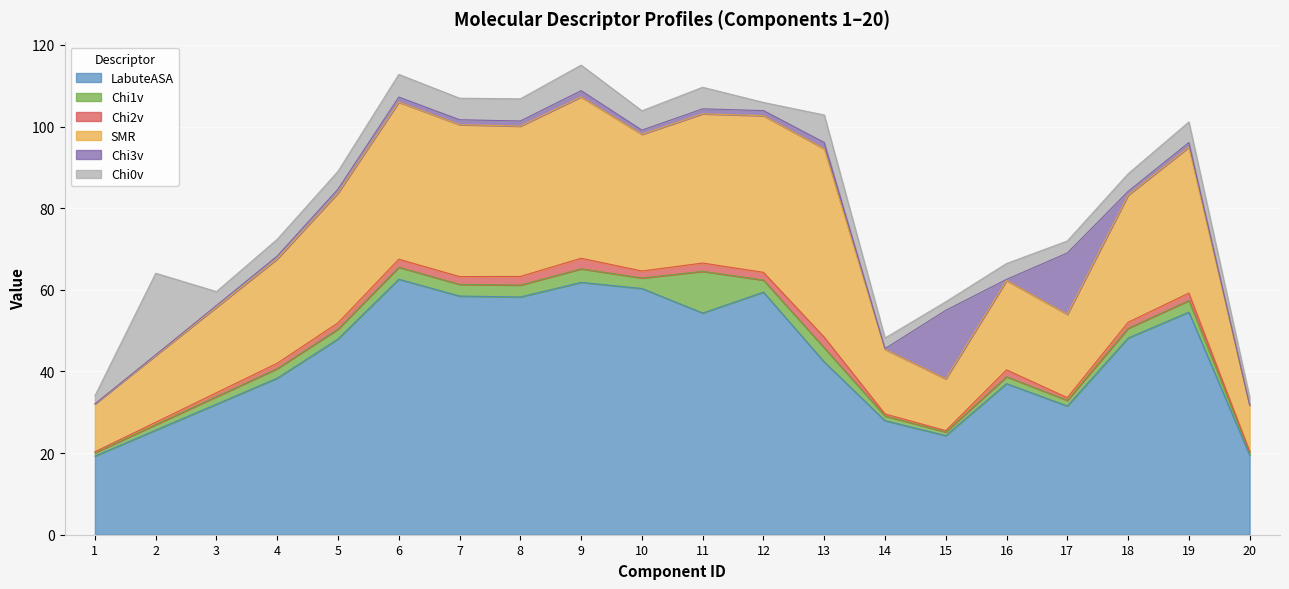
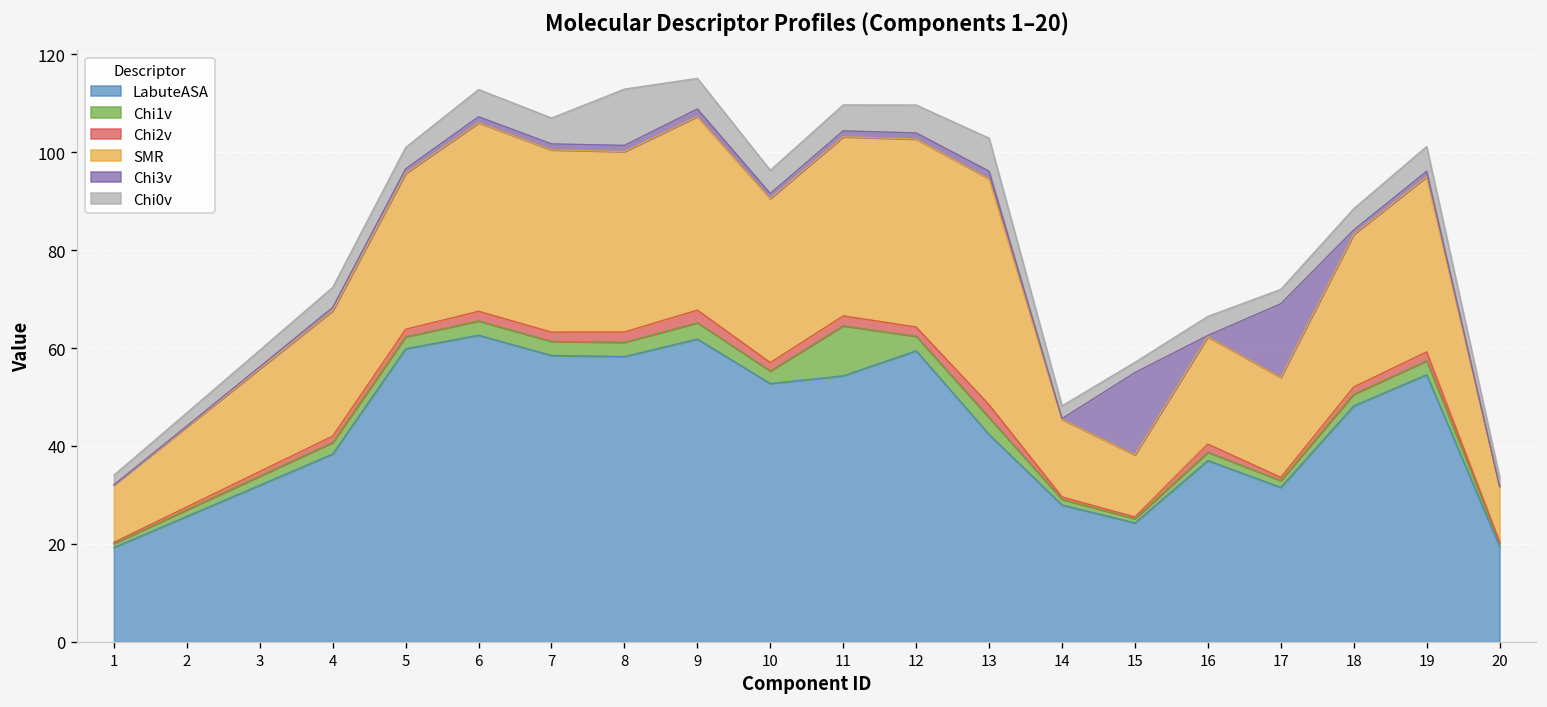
Chi0v, 2: 20 -> 3
LabuteASA, 5: 48 -> 60
Chi0v, 8: 5 -> 11
LabuteASA, 10: 60 -> 53
Chi0v, 12: 2 -> 6
